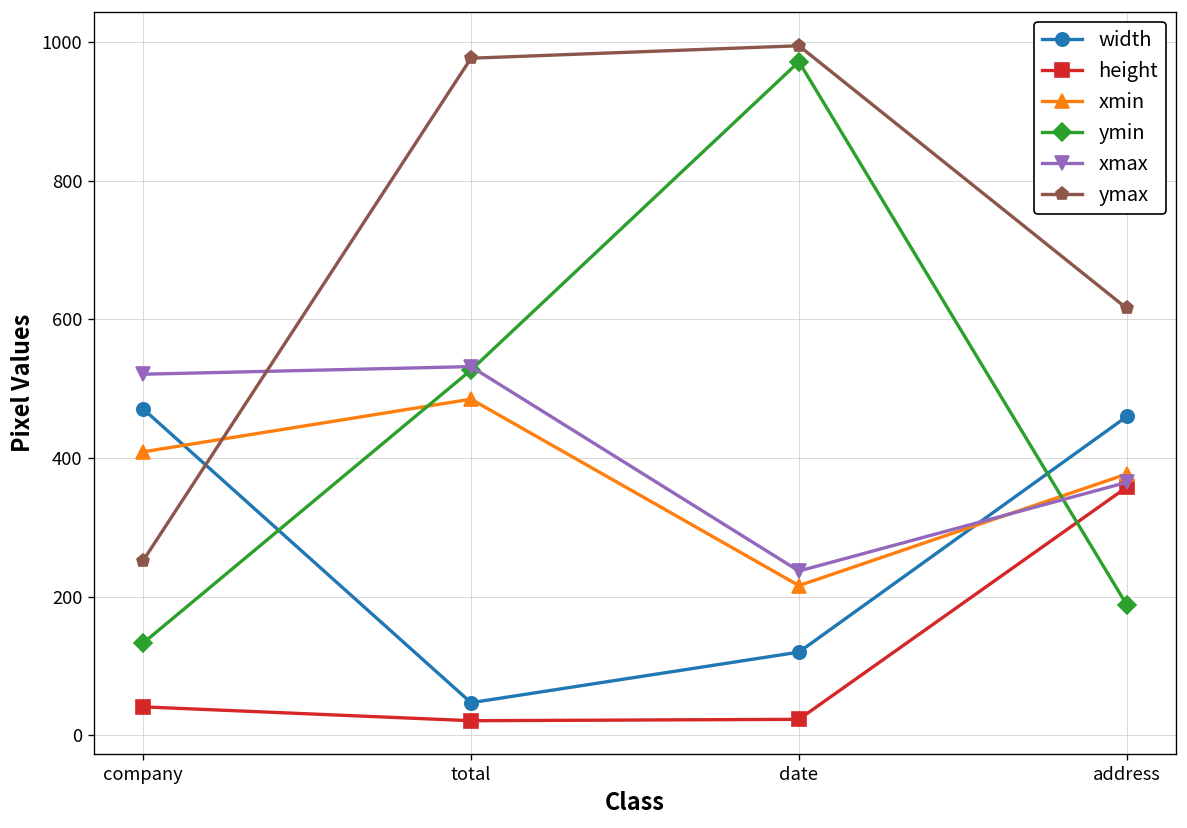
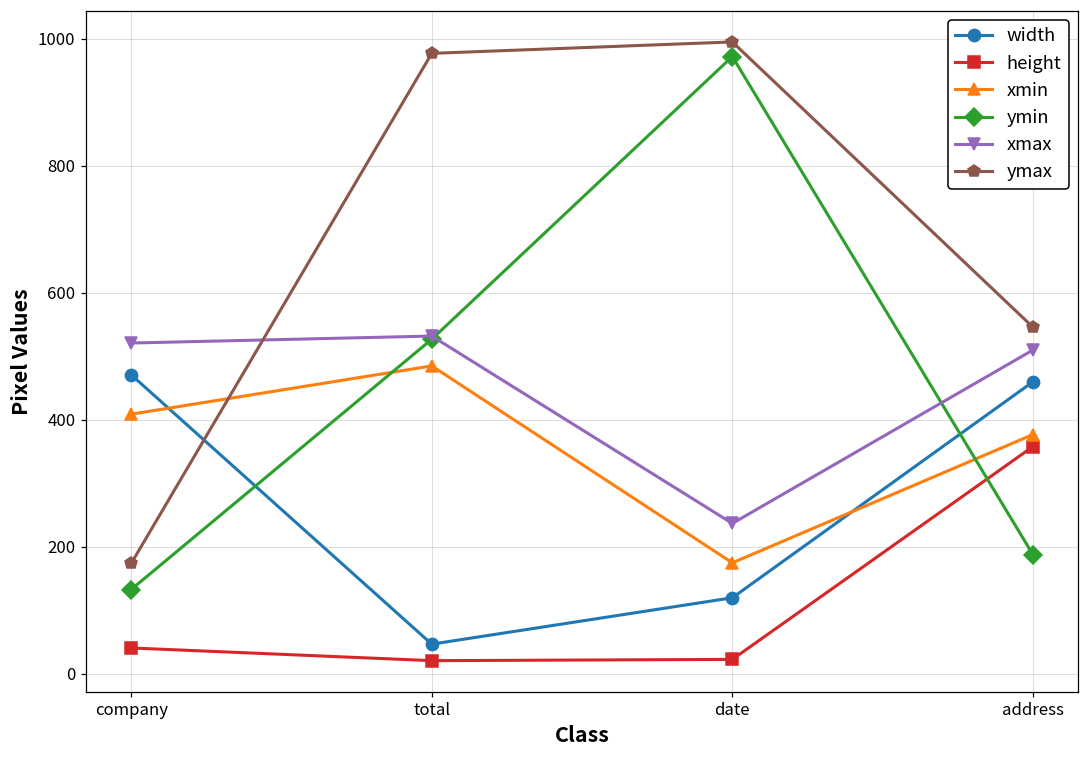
ymax, company: 250 -> 170
xmin, date: 220 -> 180
xmax, address: 370 -> 510
ymax, address: 620 -> 550
